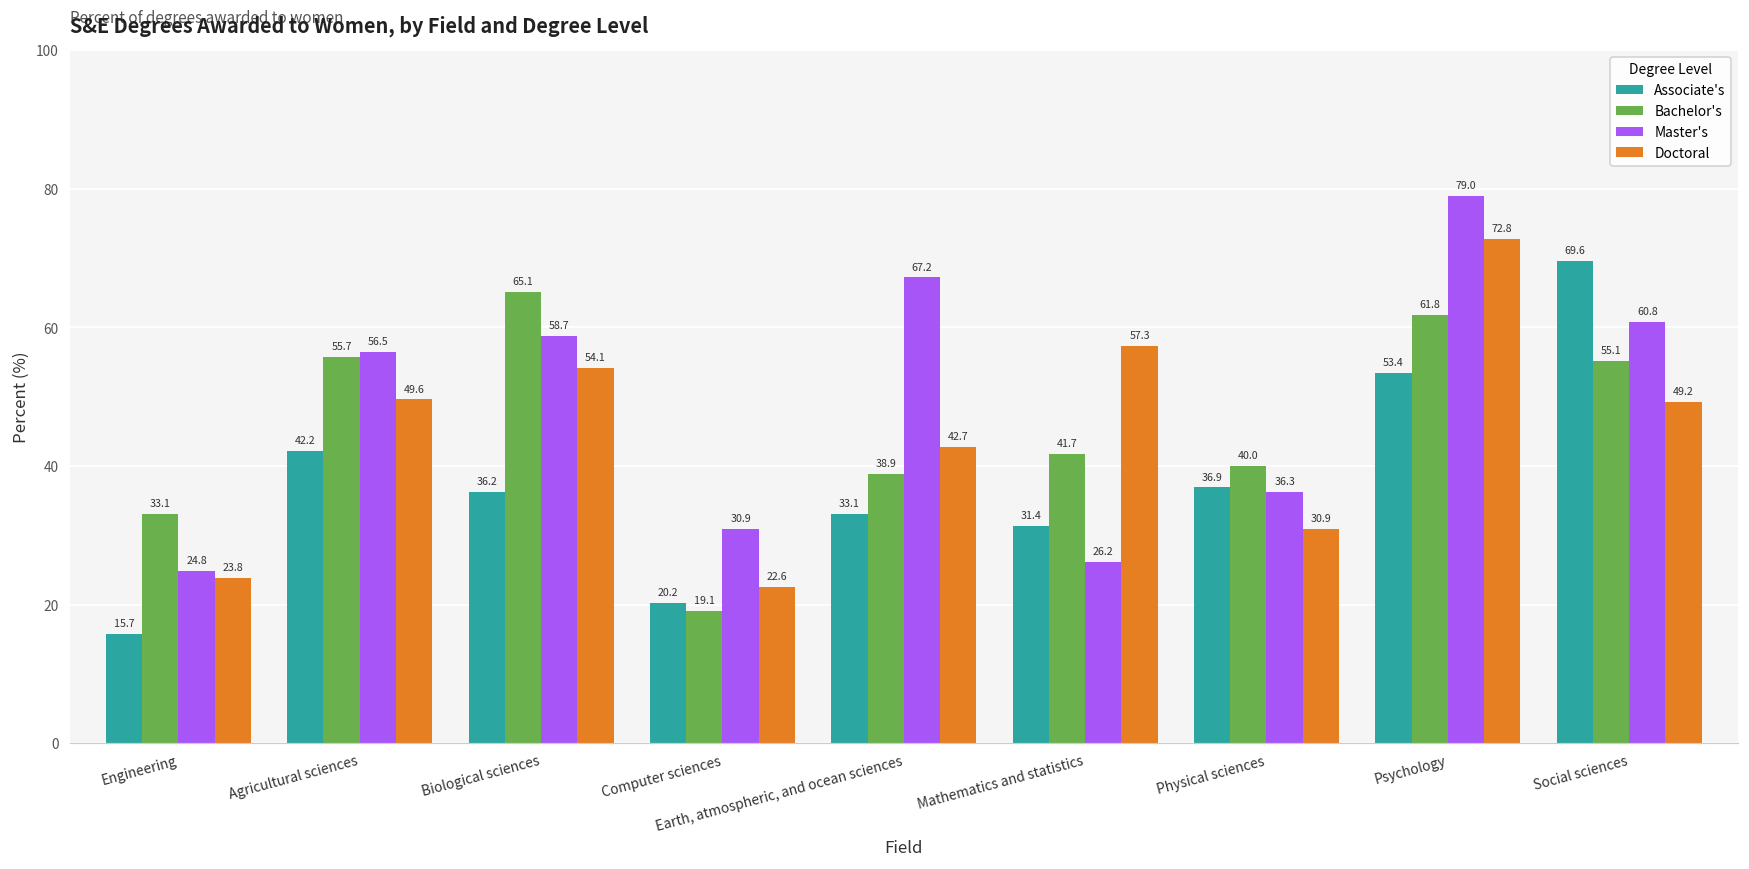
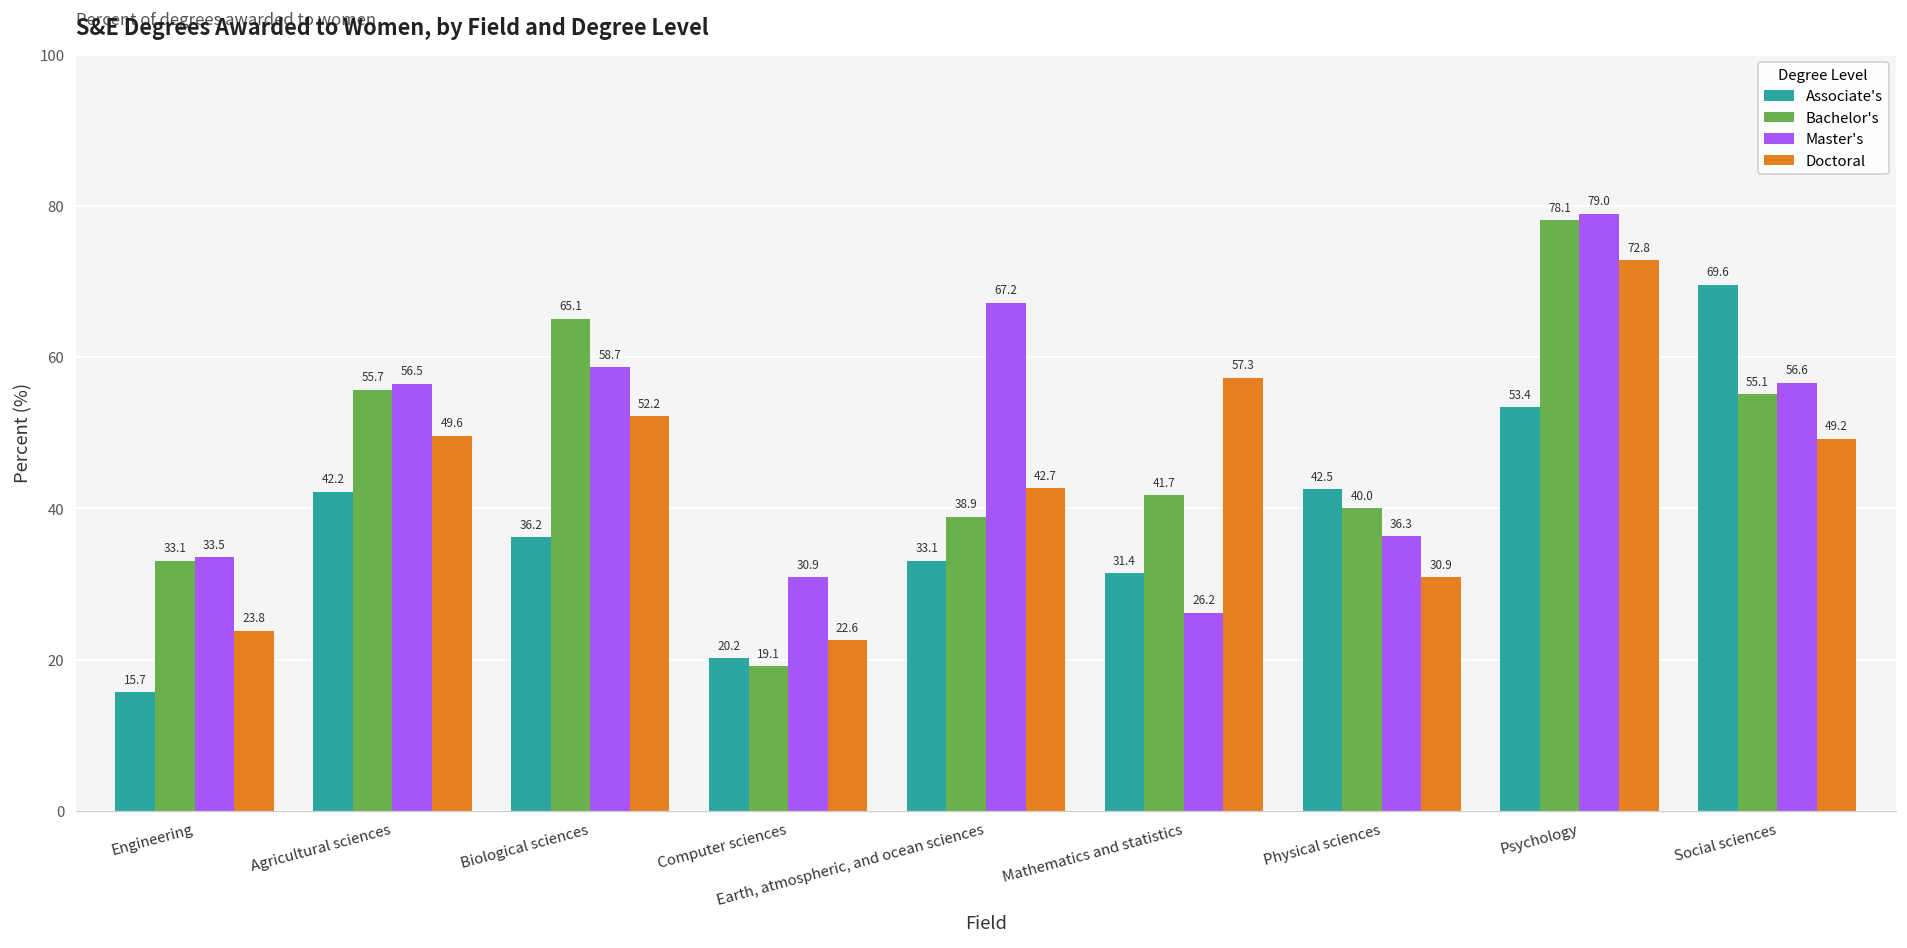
Master's, Engineering: 24.8 -> 33.5
Doctoral, Biological sciences: 54.1 -> 52.2
Associate's, Physical sciences: 36.9 -> 42.5
Bachelor's, Psychology: 61.8 -> 78.1
Master's, Social sciences: 60.8 -> 56.6
